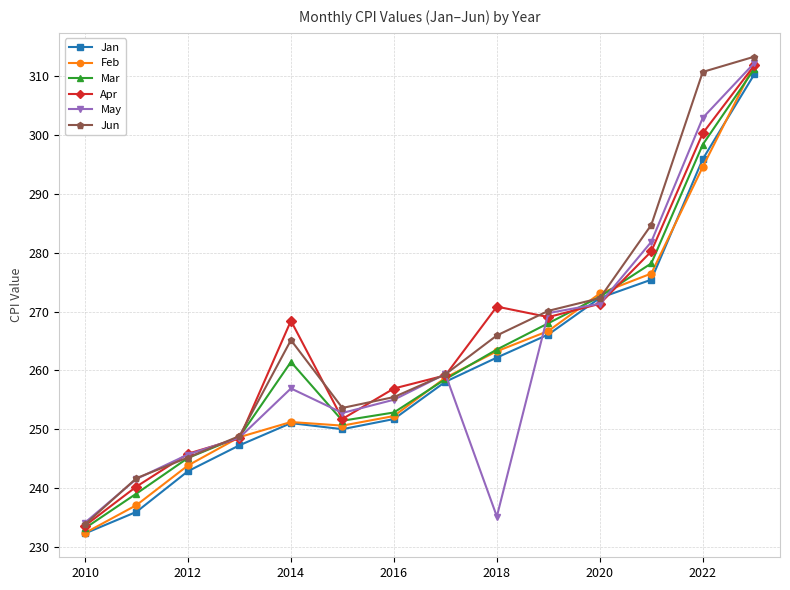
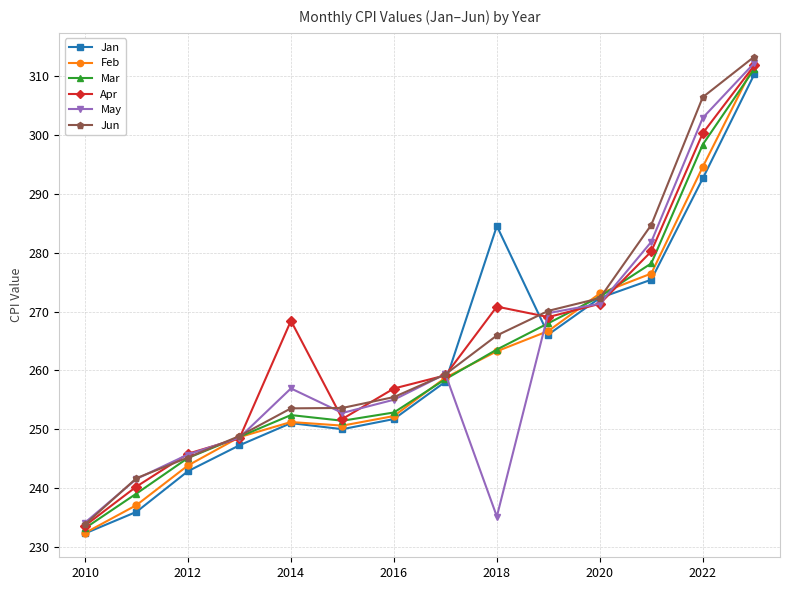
Mar, 2014: 261 -> 252
Jun, 2014: 265 -> 254
Jan, 2018: 262 -> 285
Jan, 2022: 296 -> 293
Jun, 2022: 311 -> 306
